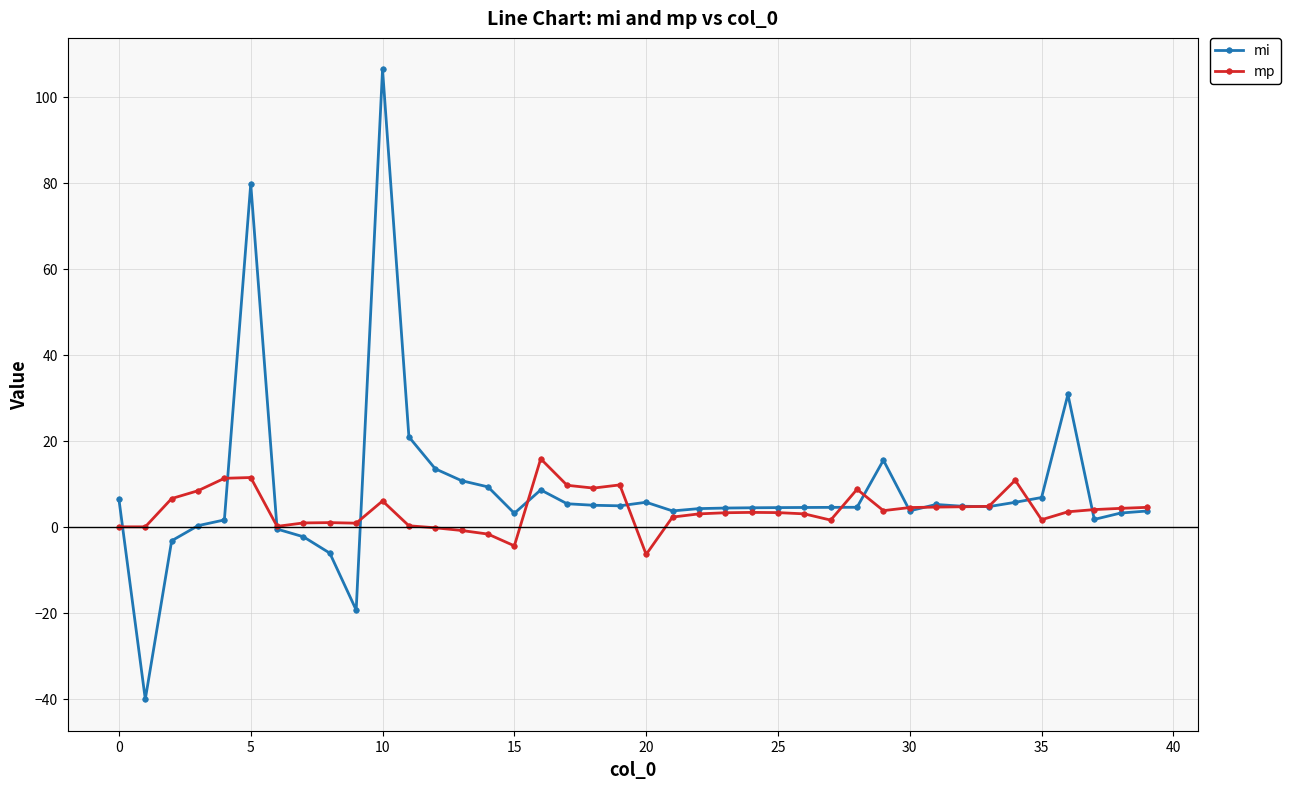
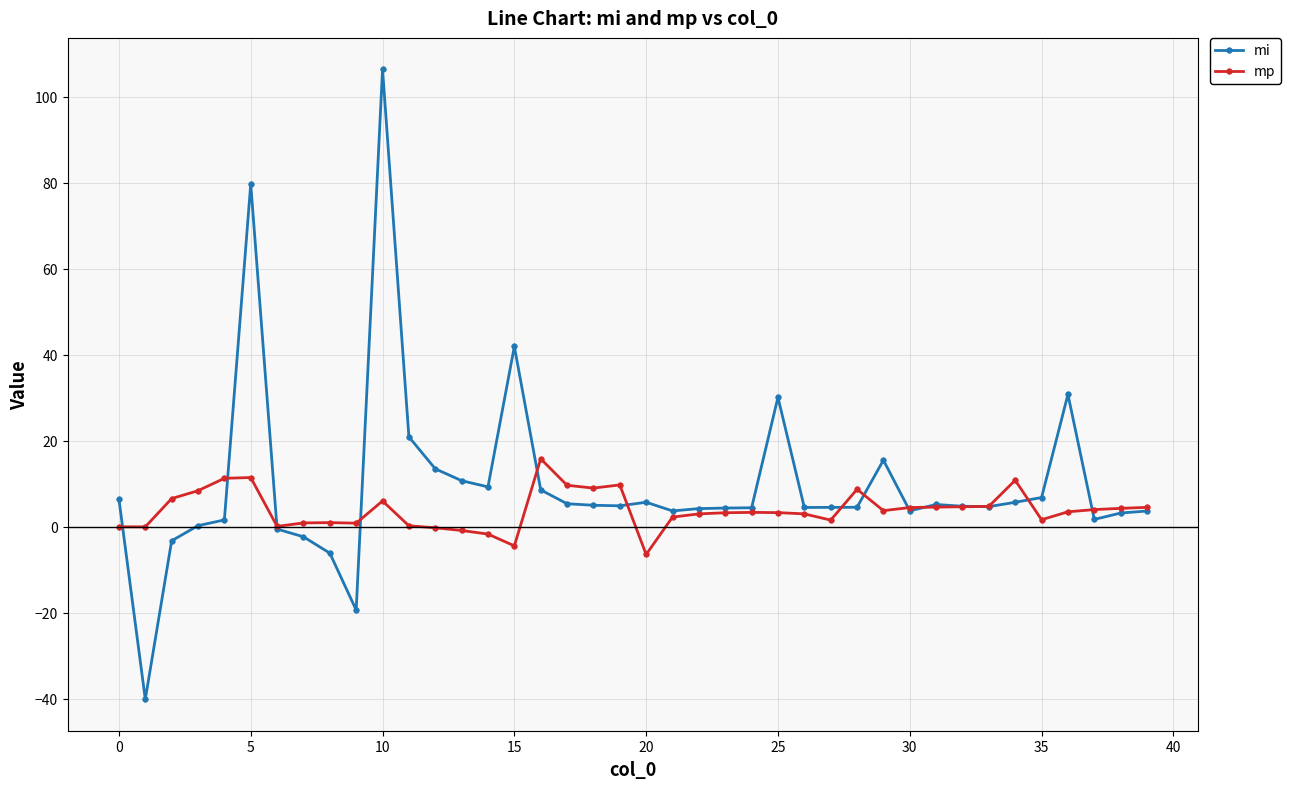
mi, 15: 3 -> 42
mi, 25: 4 -> 30
